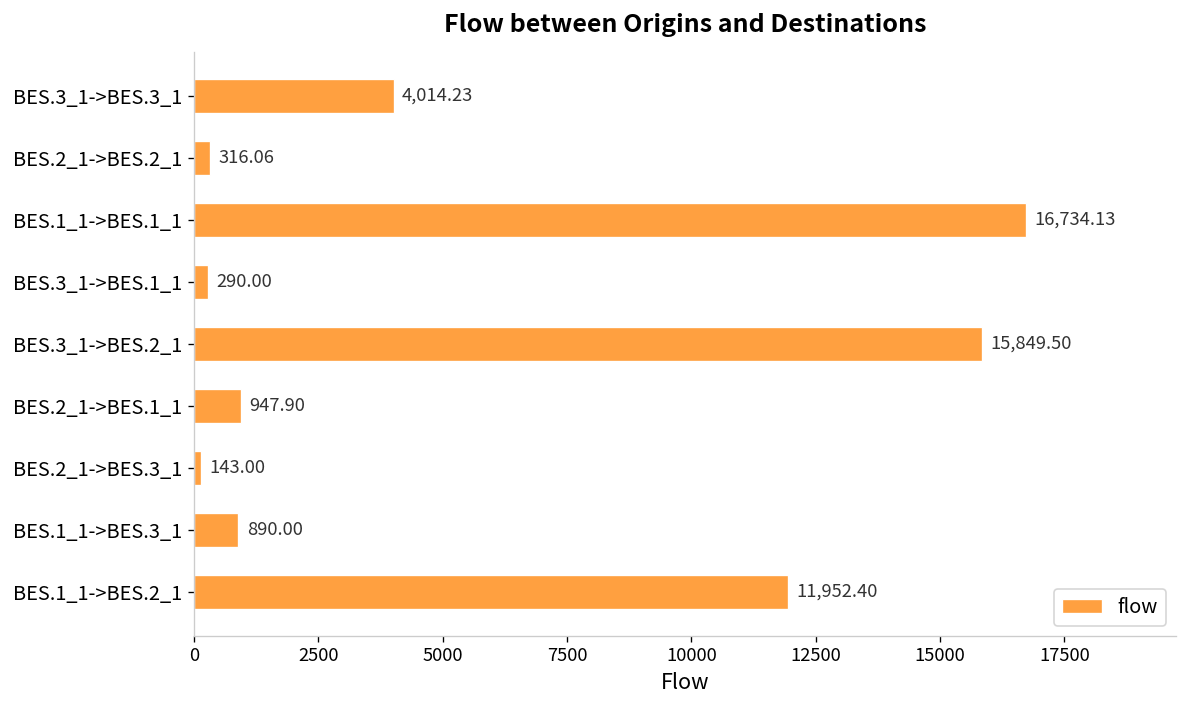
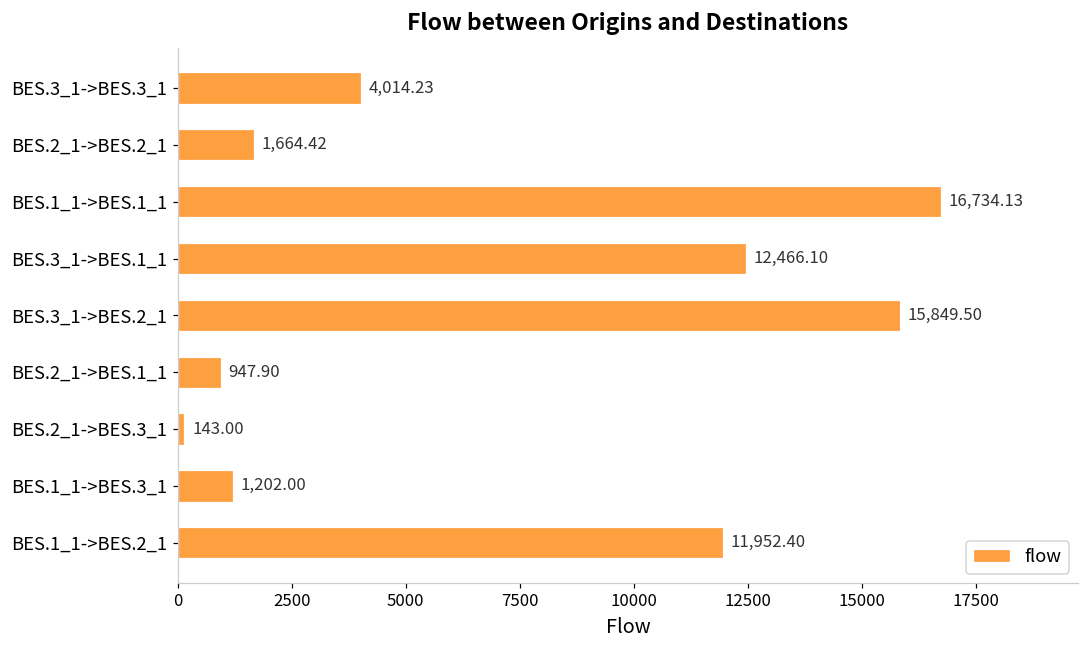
BES.2_1->BES.2_1: 316.06 -> 1,664.42
BES.3_1->BES.1_1: 290.00 -> 12,466.10
BES.1_1->BES.3_1: 890.00 -> 1,202.00
